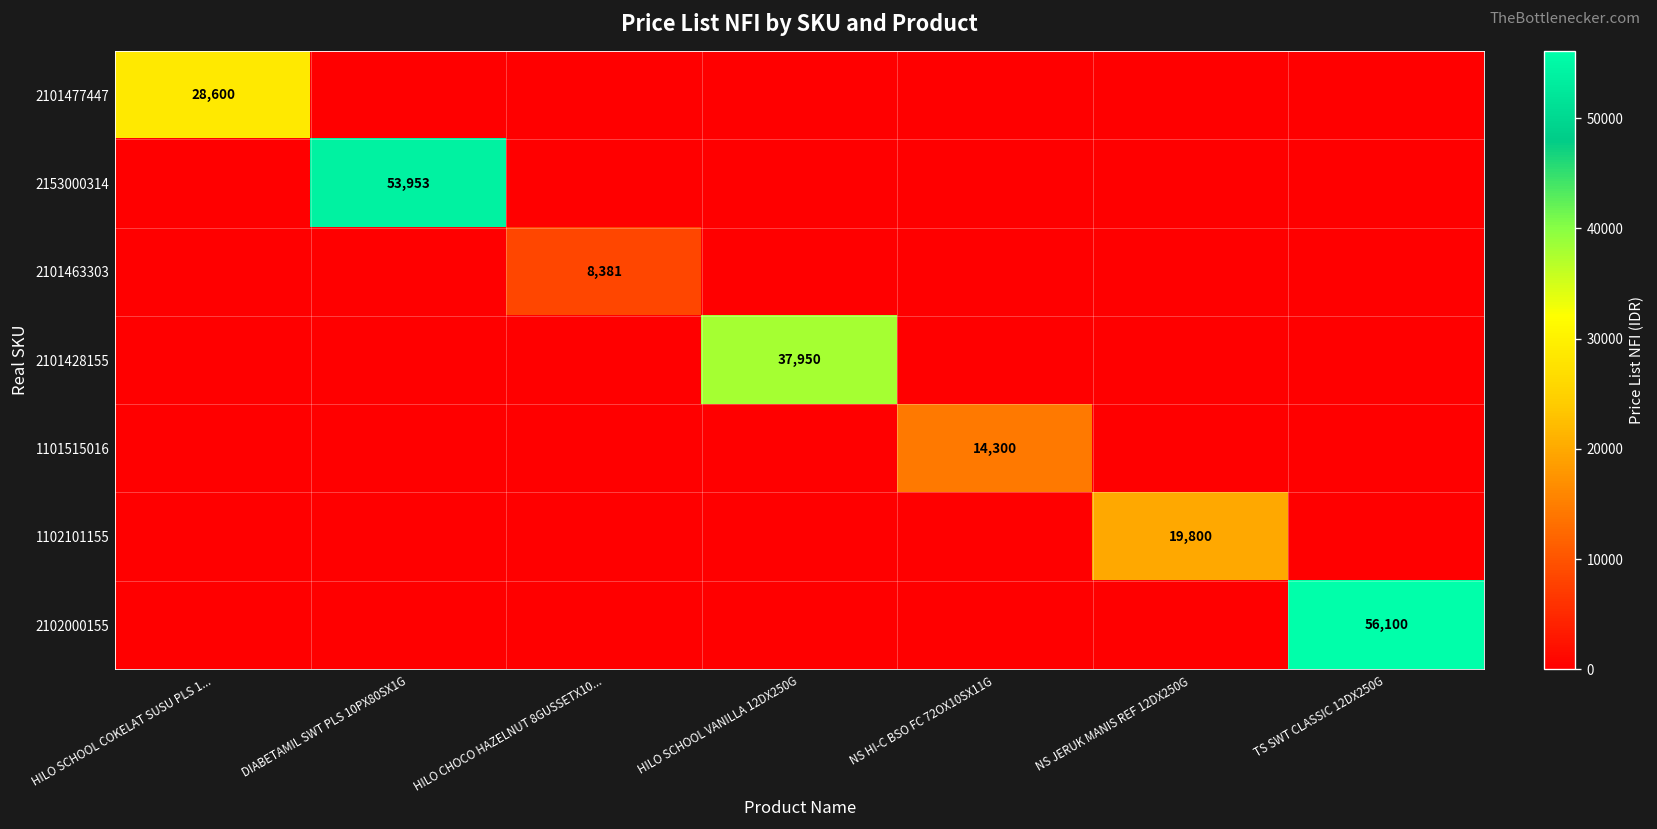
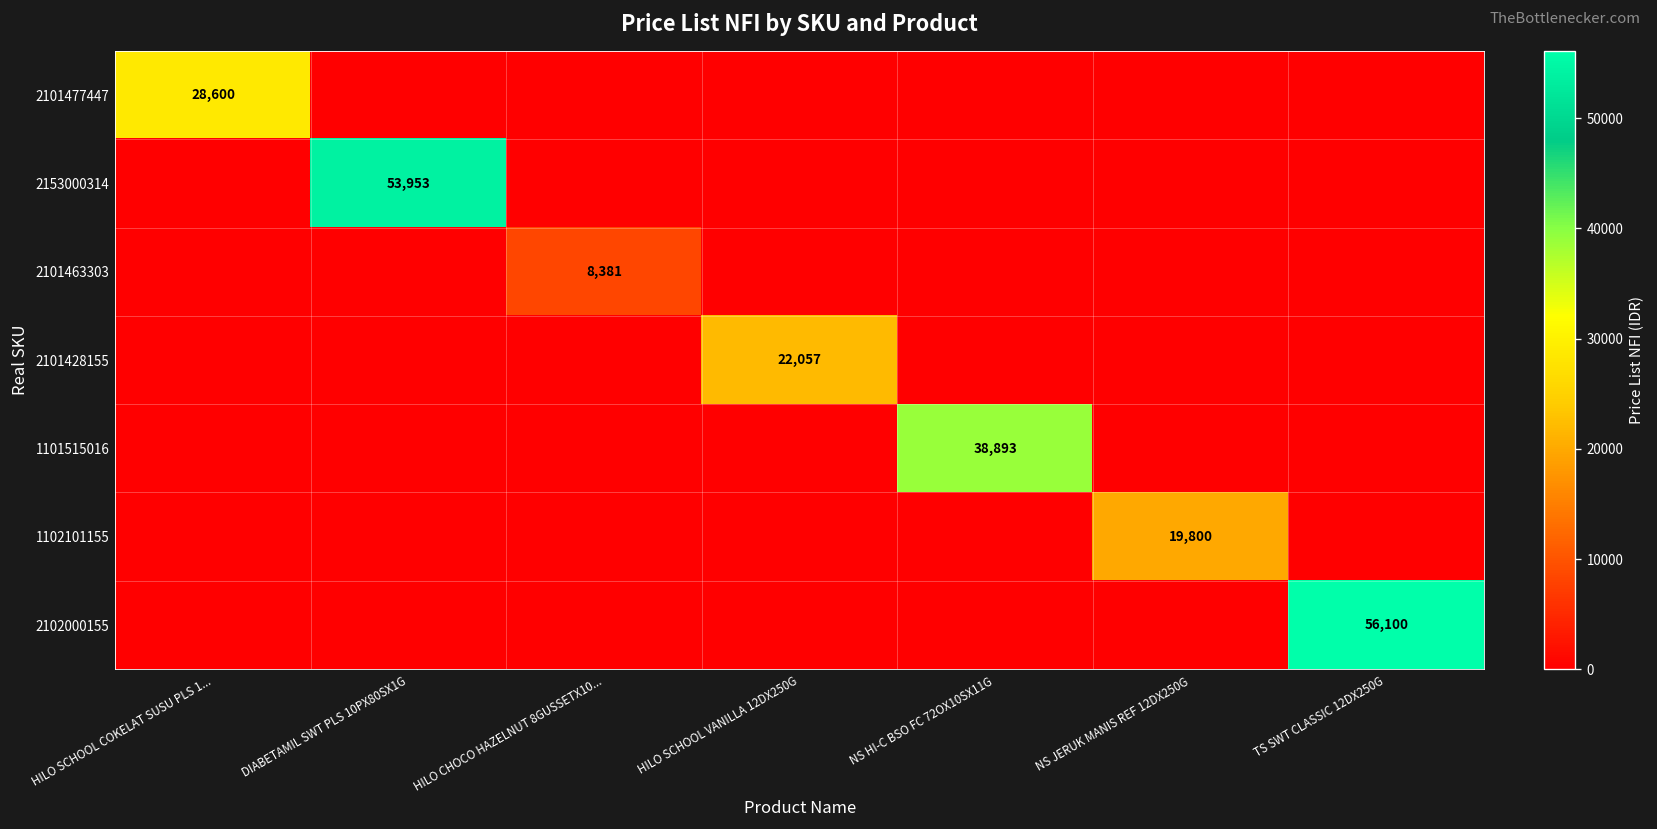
2101428155, HILO SCHOOL VANILLA 12DX250G: 37,950 -> 22,057
1101515016, NS HI-C BSO FC 72OX10SX11G: 14,300 -> 38,893
